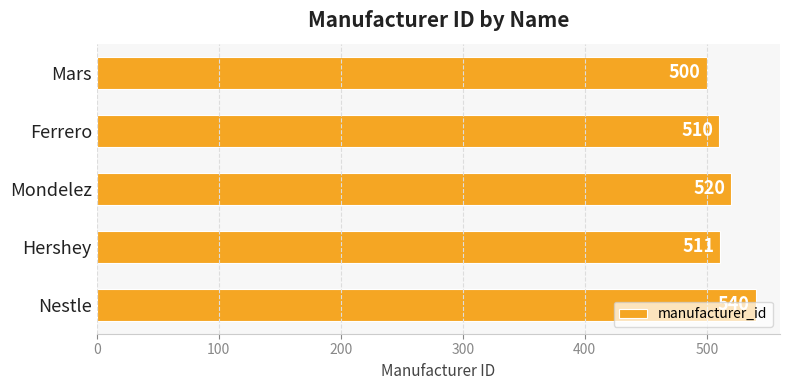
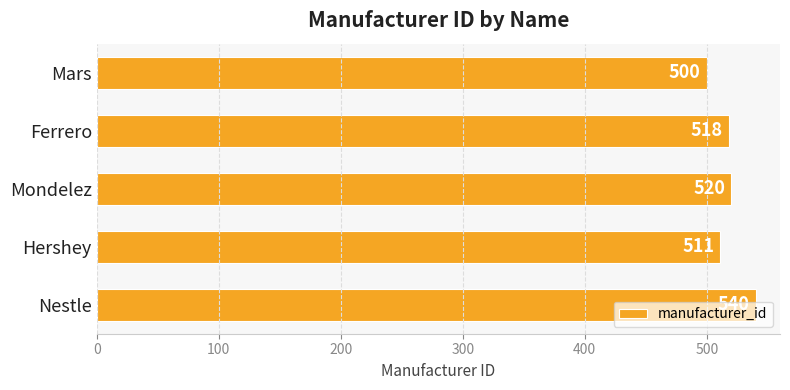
Ferrero: 510 -> 518
